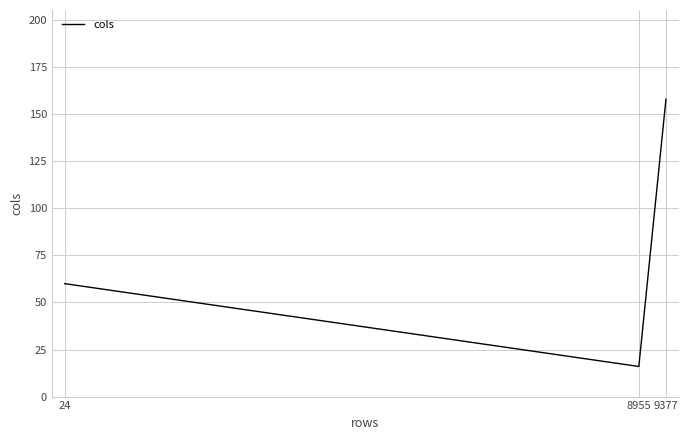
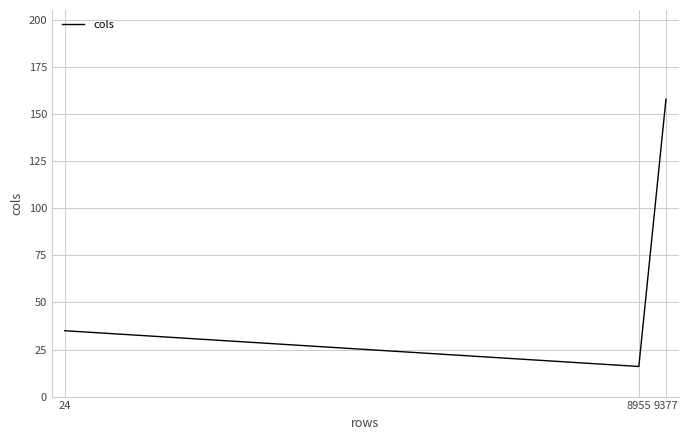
24: 60 -> 35
